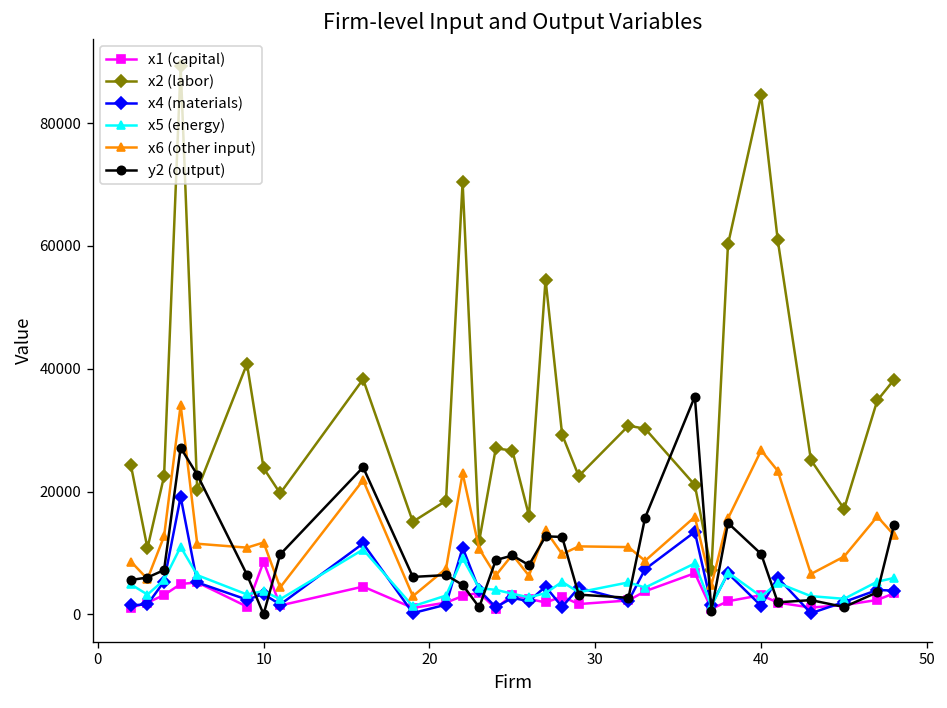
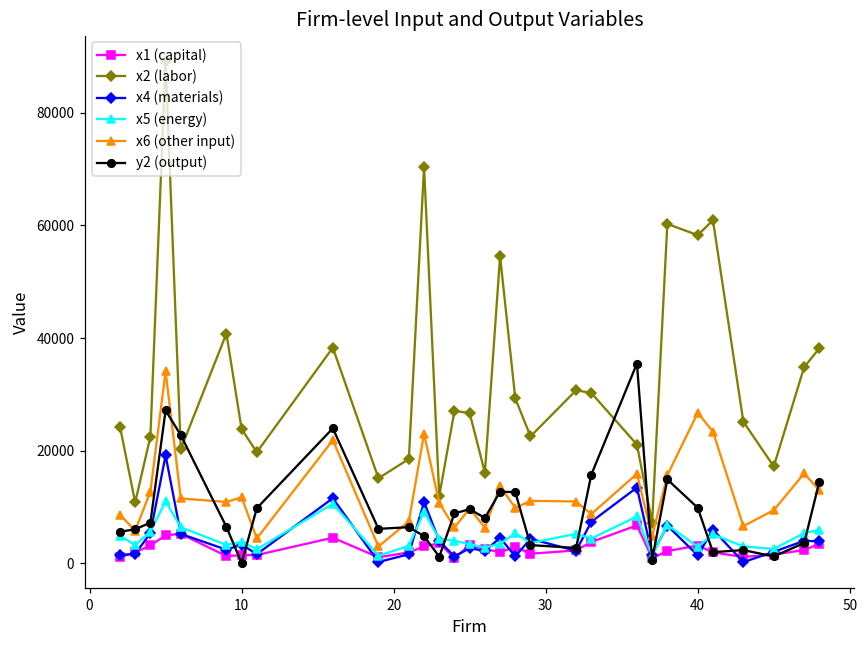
x1 (capital), 10: 9000 -> 1000
x2 (labor), 40: 85000 -> 58000
